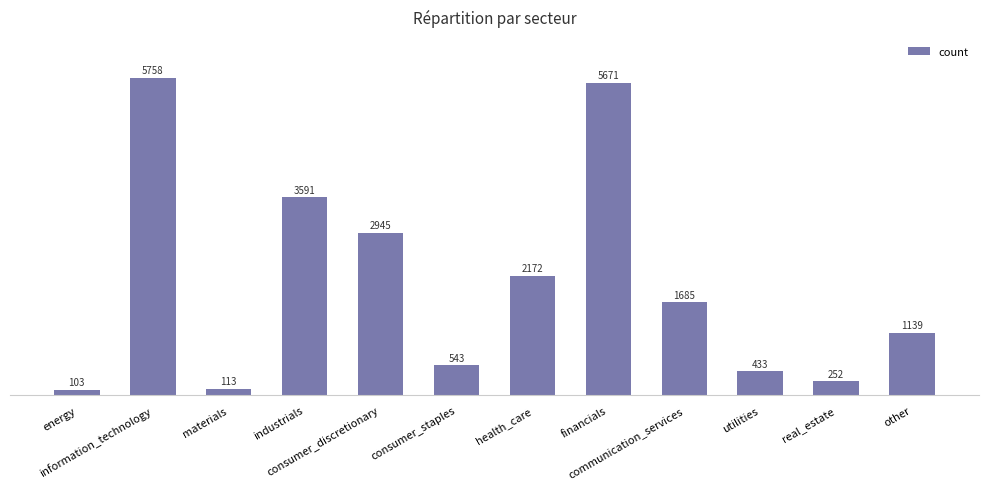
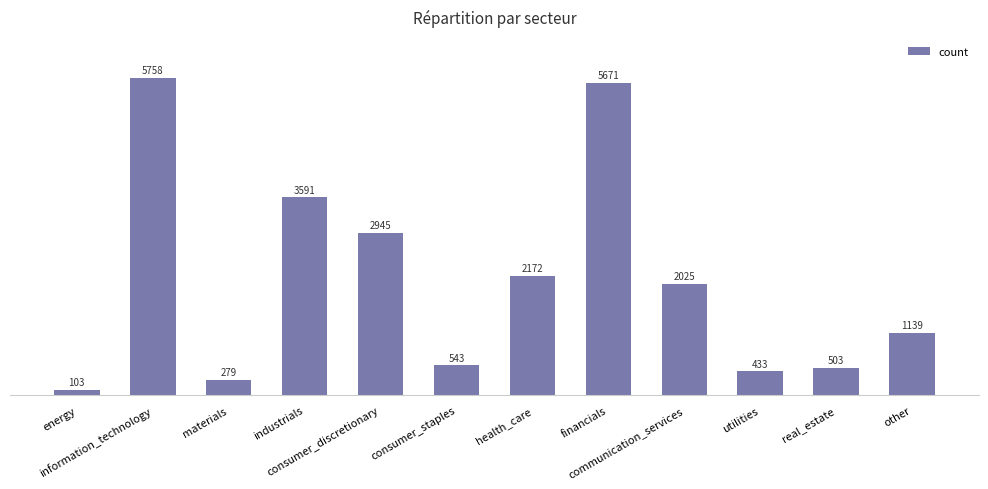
materials: 113 -> 279
communication_services: 1685 -> 2025
real_estate: 252 -> 503
